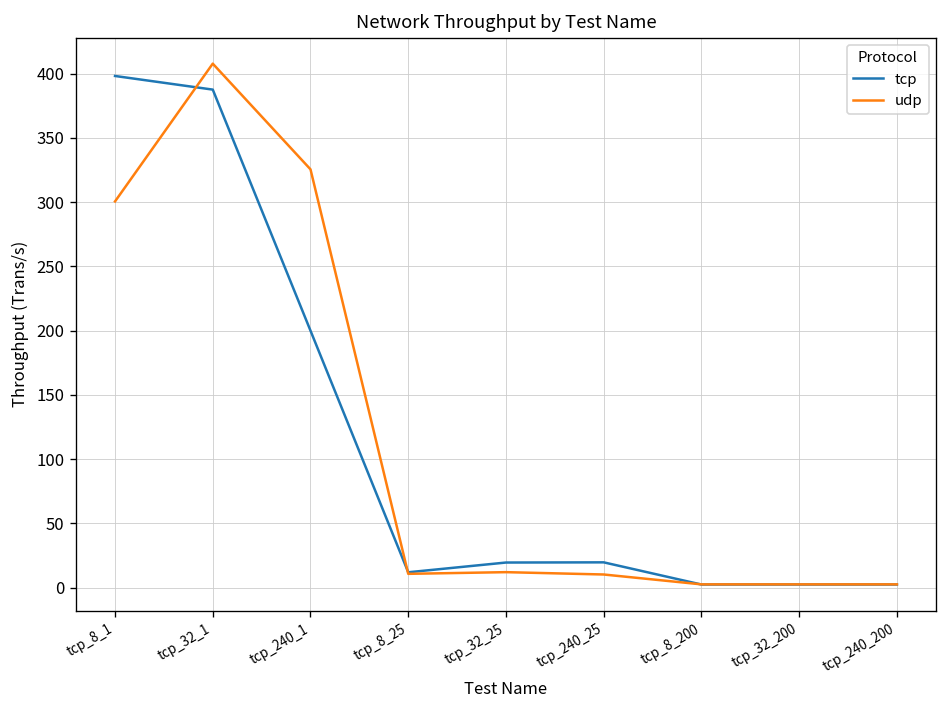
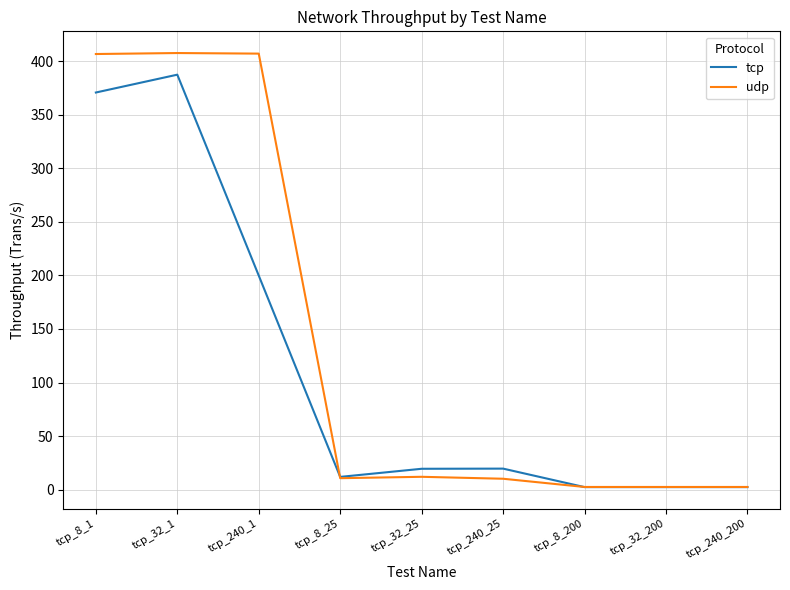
tcp, tcp_8_1: 398 -> 371
udp, tcp_8_1: 301 -> 407
udp, tcp_240_1: 325 -> 407
